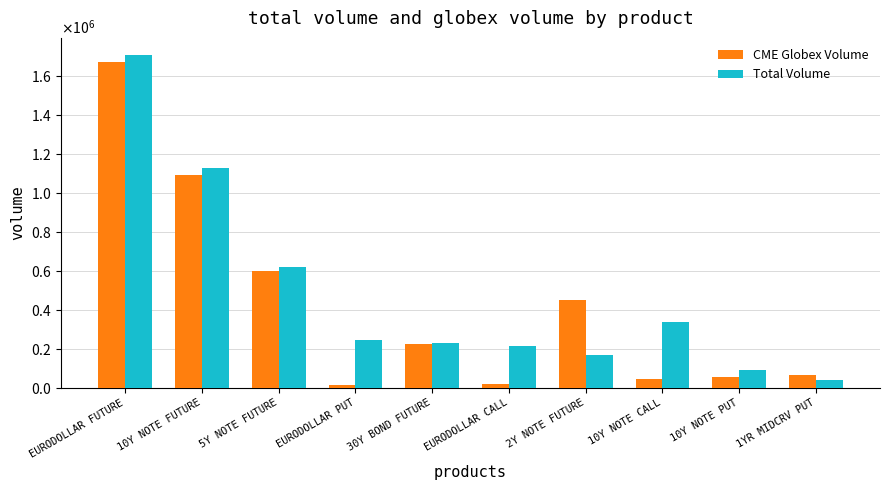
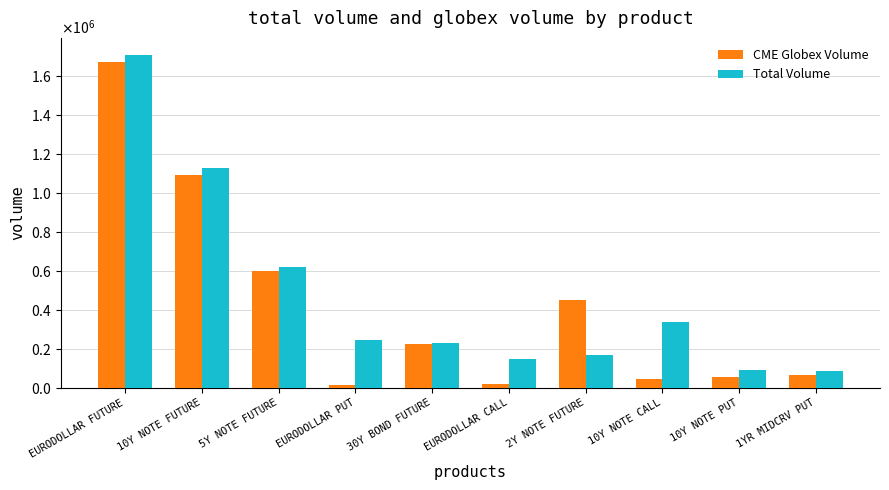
Total Volume, EURODOLLAR CALL: 210000 -> 150000
Total Volume, 1YR MIDCRV PUT: 40000 -> 90000
